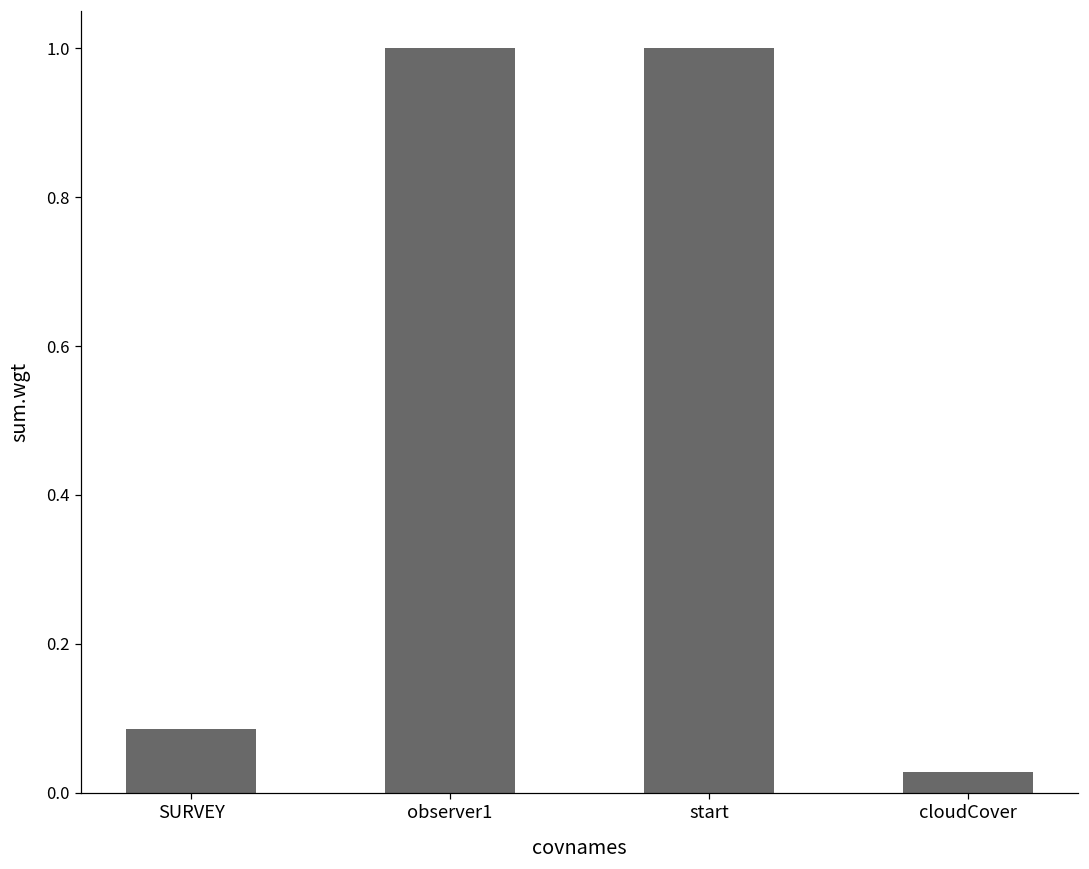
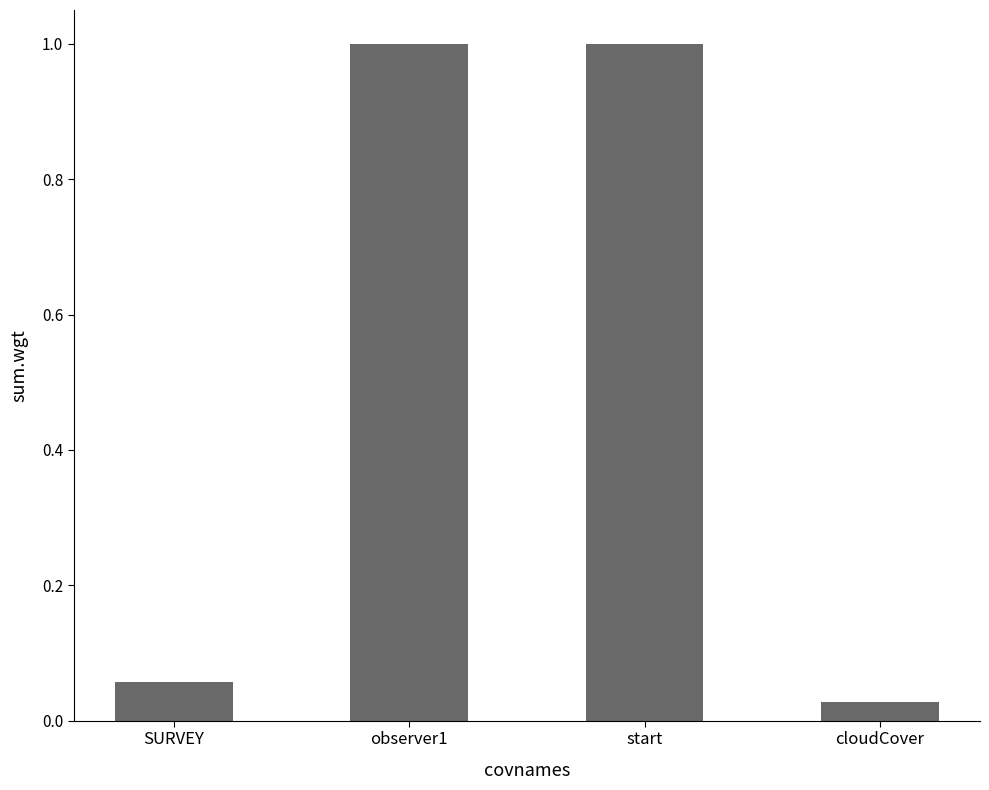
SURVEY: 0.09 -> 0.06
